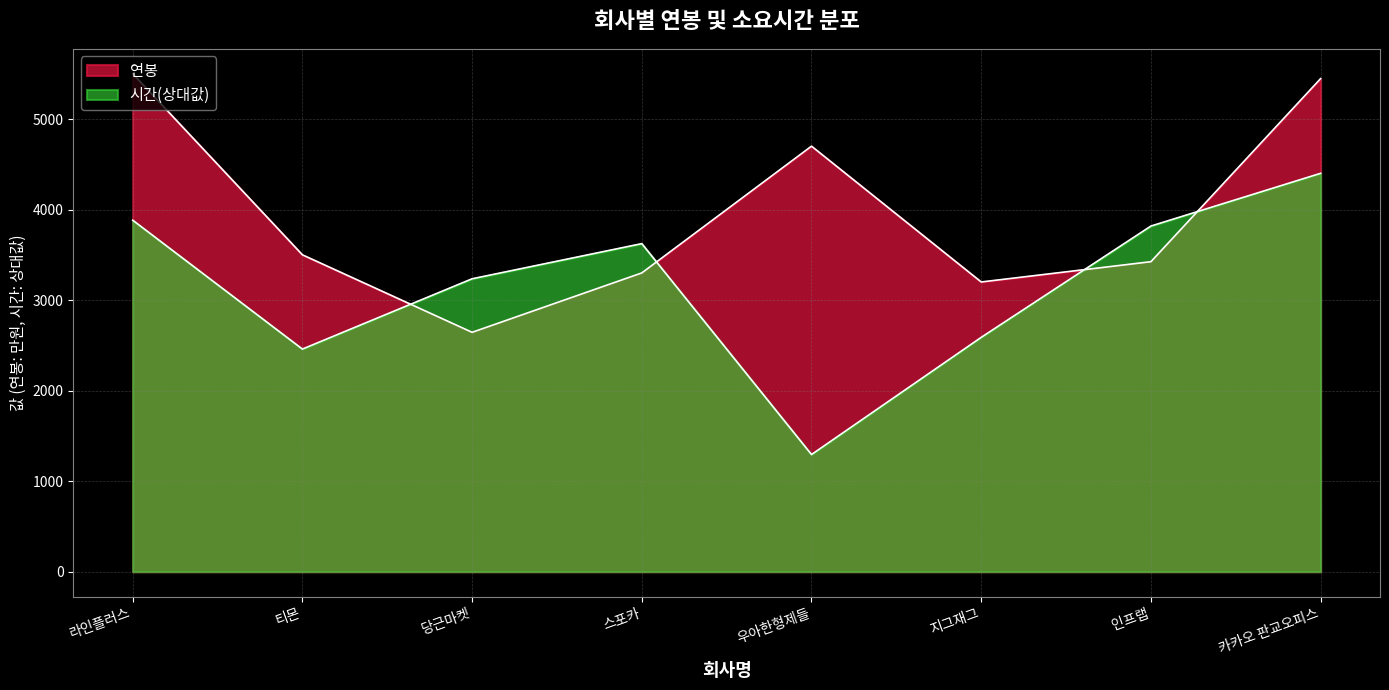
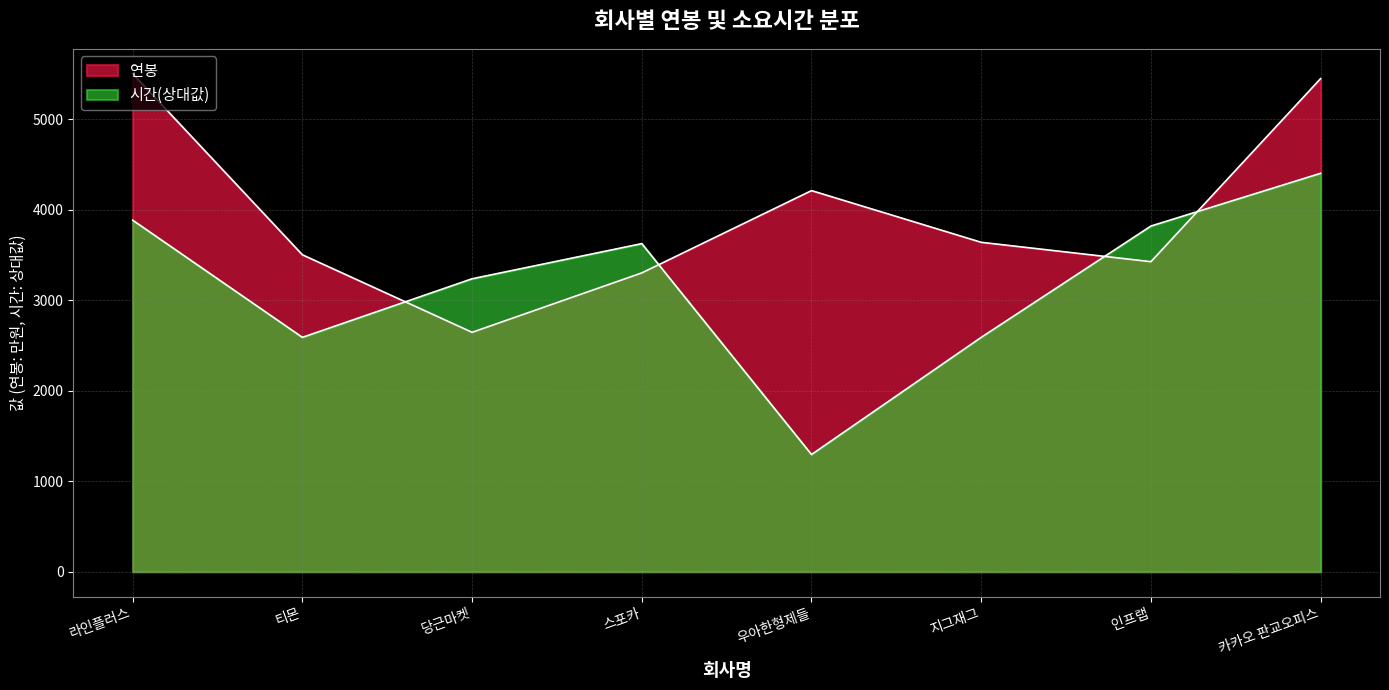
시간(상대값), 티몬: 2500 -> 2600
연봉, 우아한형제들: 4700 -> 4200
연봉, 지그재그: 3200 -> 3600
